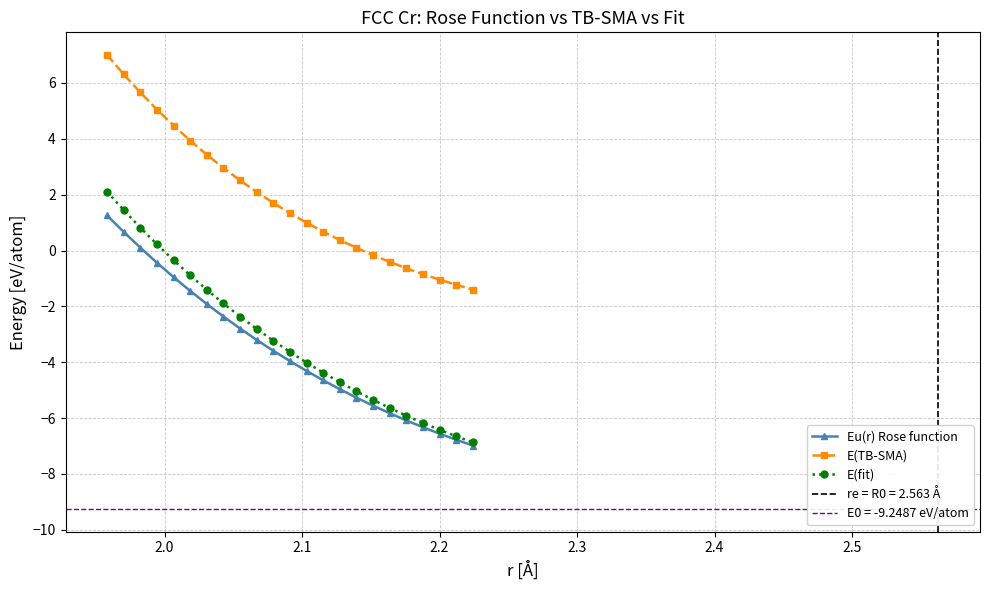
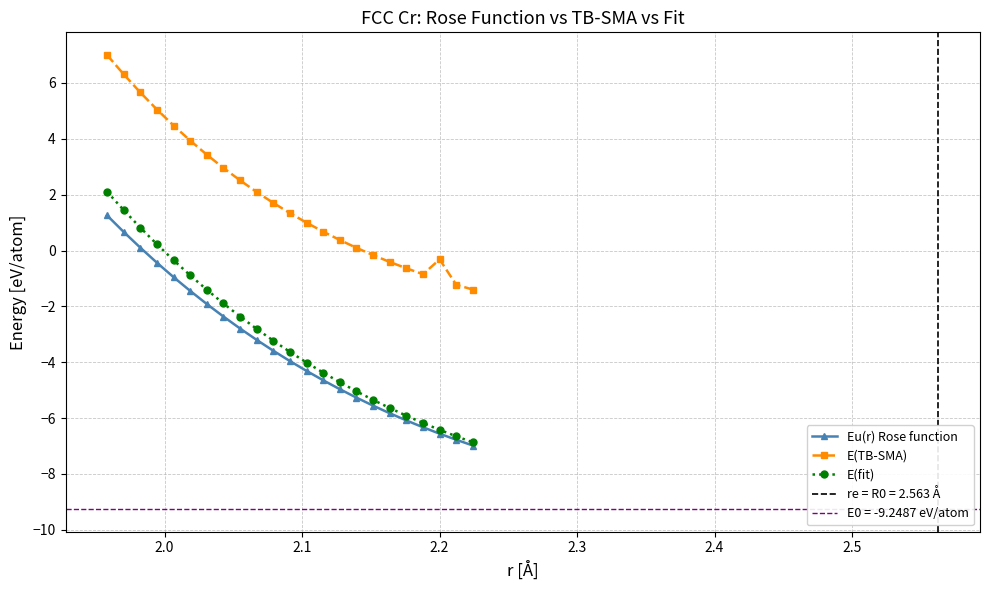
E(TB-SMA), 2.2: -1.0 -> -0.3
